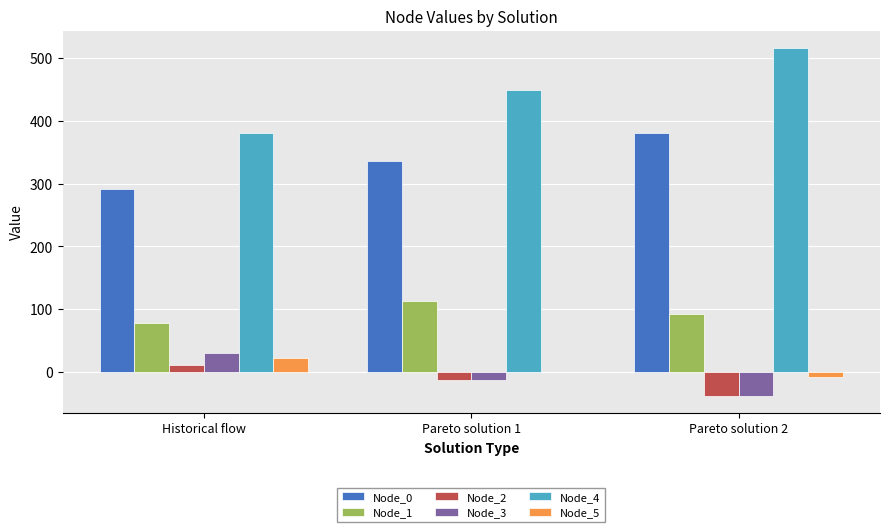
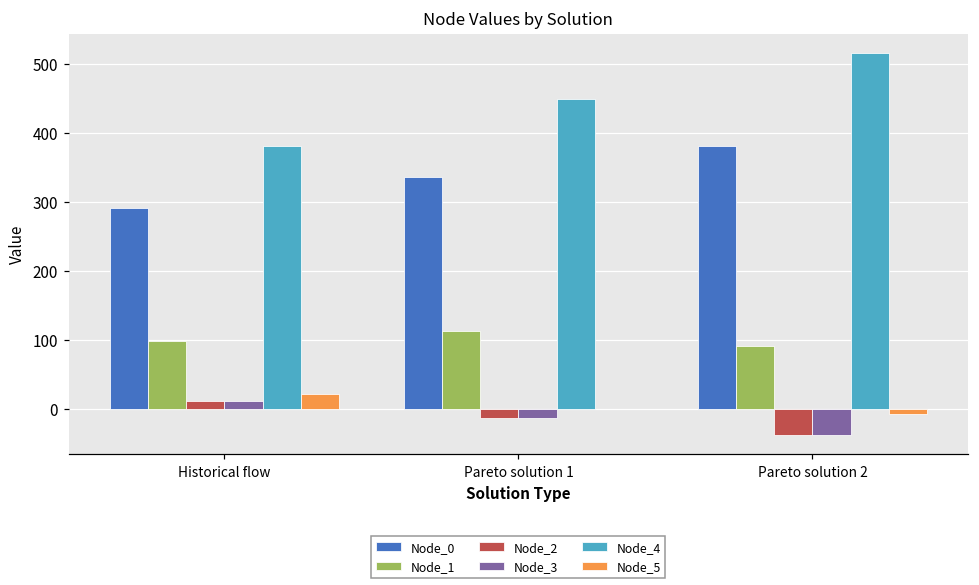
Node_1, Historical flow: 80 -> 100
Node_3, Historical flow: 30 -> 10
